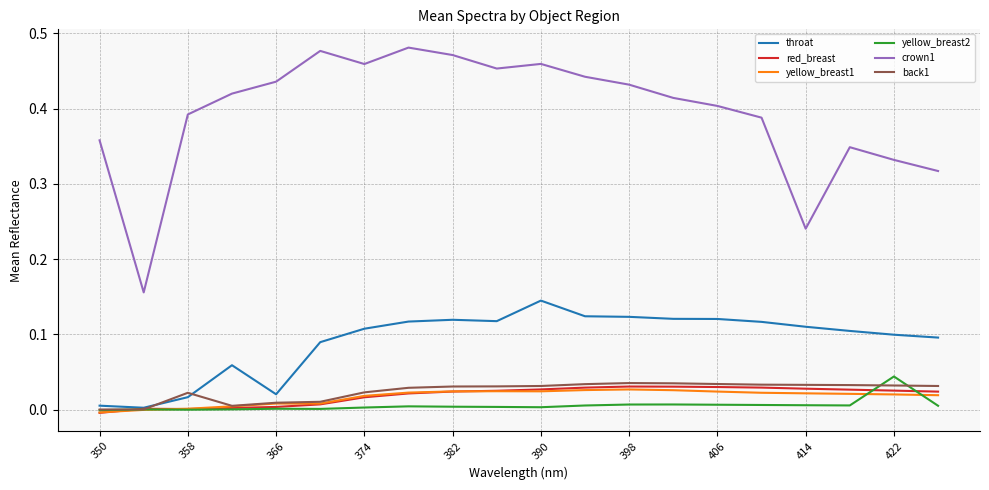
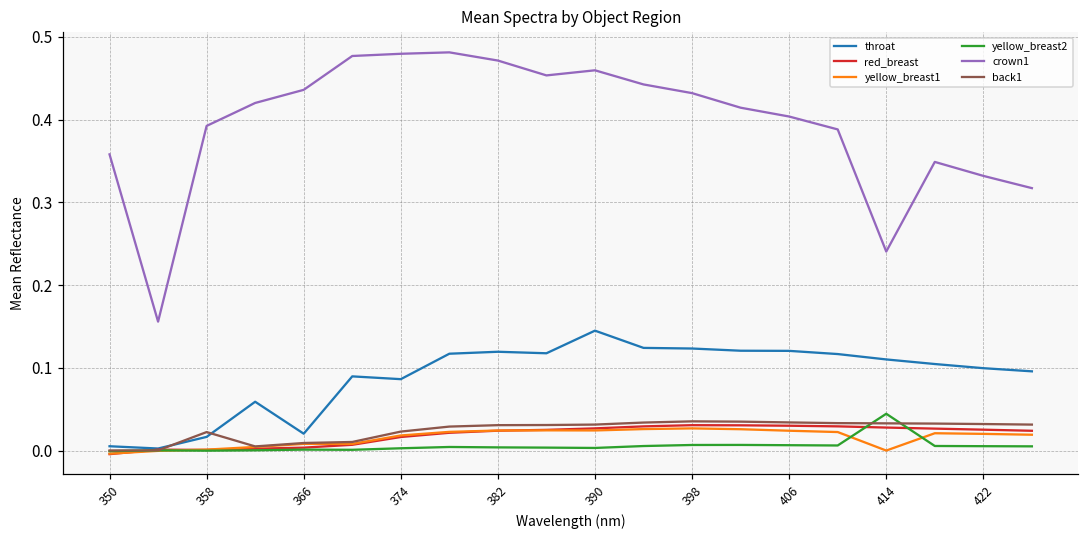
throat, 374: 0.11 -> 0.09
crown1, 374: 0.46 -> 0.48
yellow_breast1, 414: 0.02 -> 0.00
yellow_breast2, 414: 0.01 -> 0.04
yellow_breast2, 422: 0.04 -> 0.01
